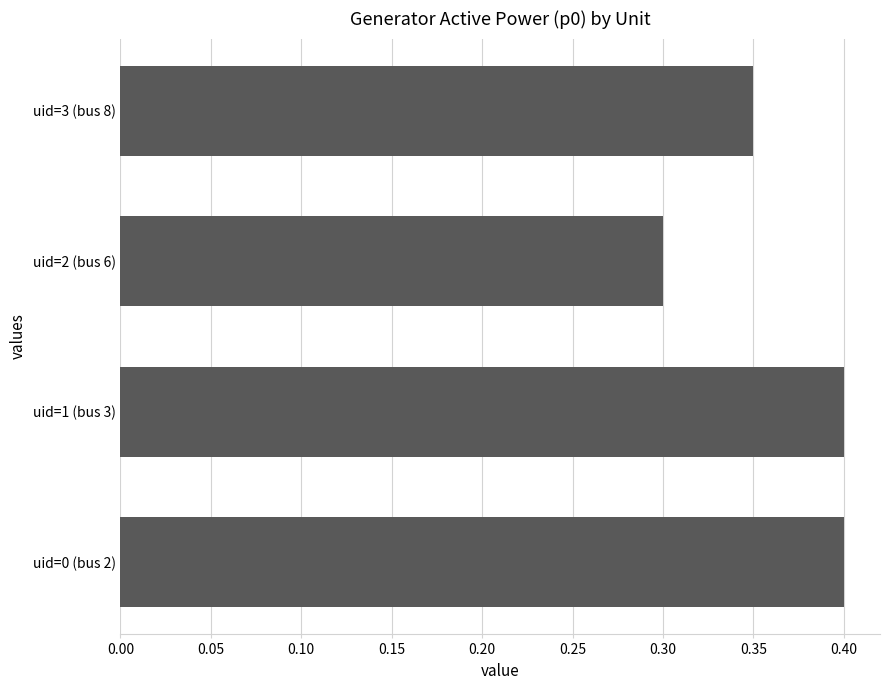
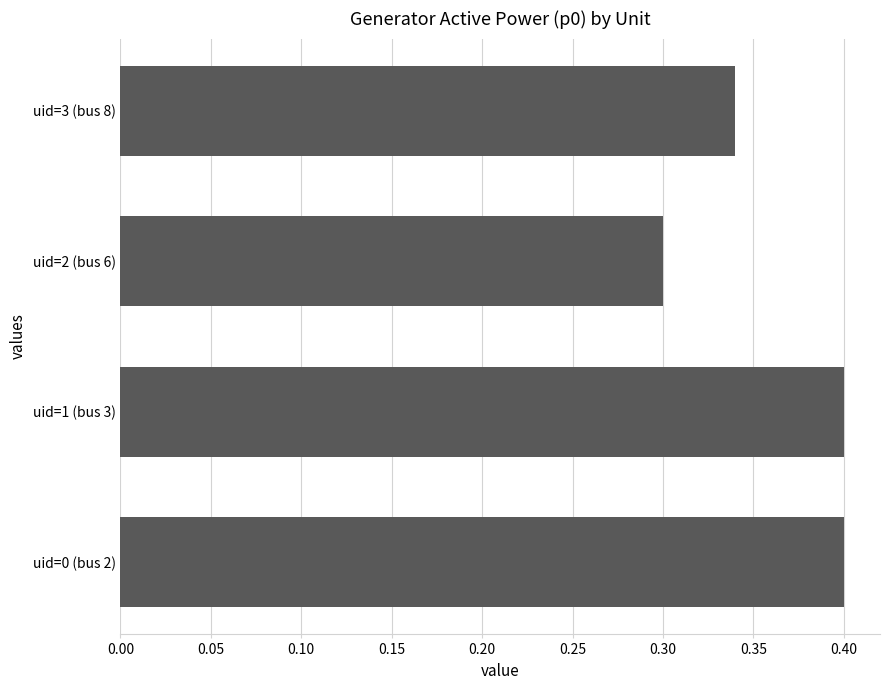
uid=3 (bus 8): 0.35 -> 0.34
